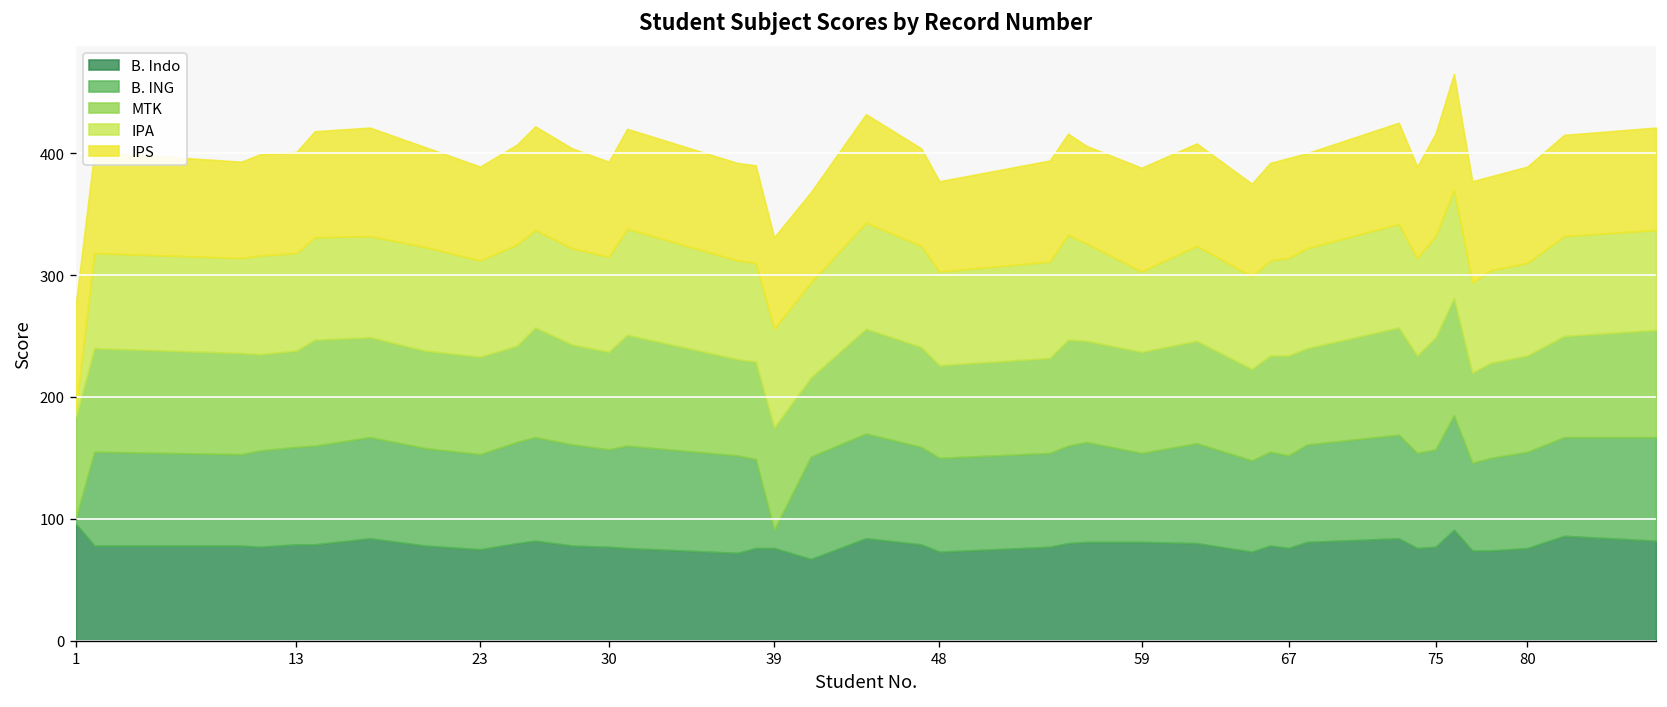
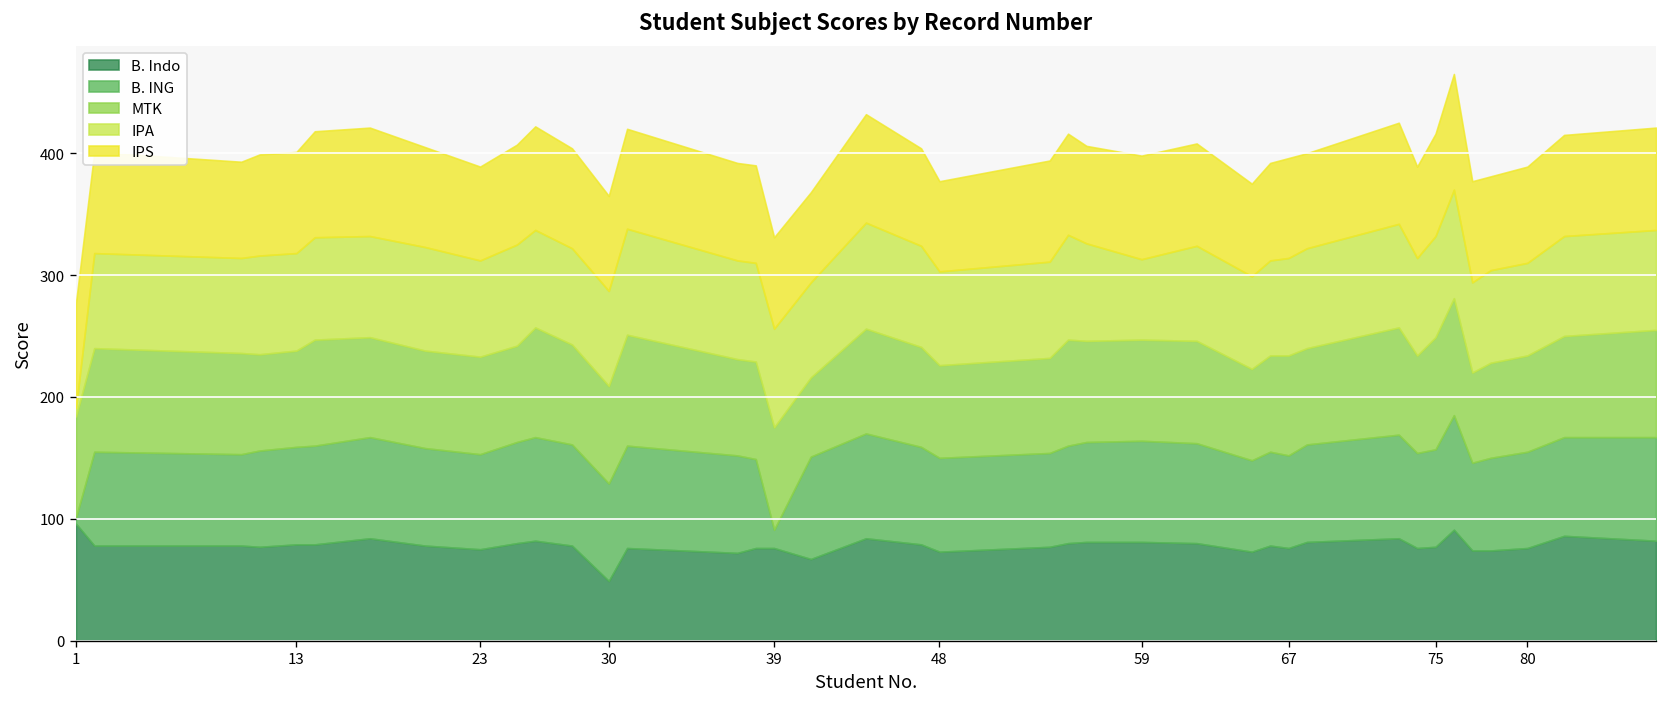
B. Indo, 30: 77 -> 49
B. ING, 59: 73 -> 83
